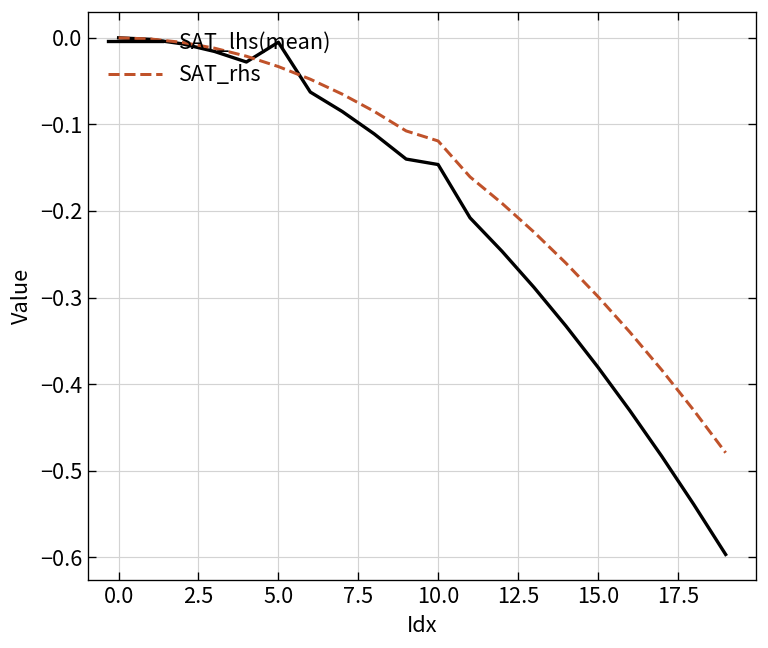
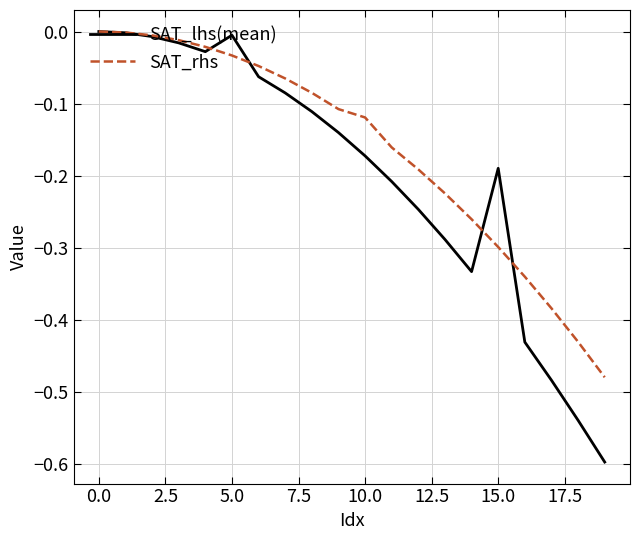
SAT_lhs(mean), 10.0: -0.15 -> -0.17
SAT_lhs(mean), 15.0: -0.38 -> -0.19
